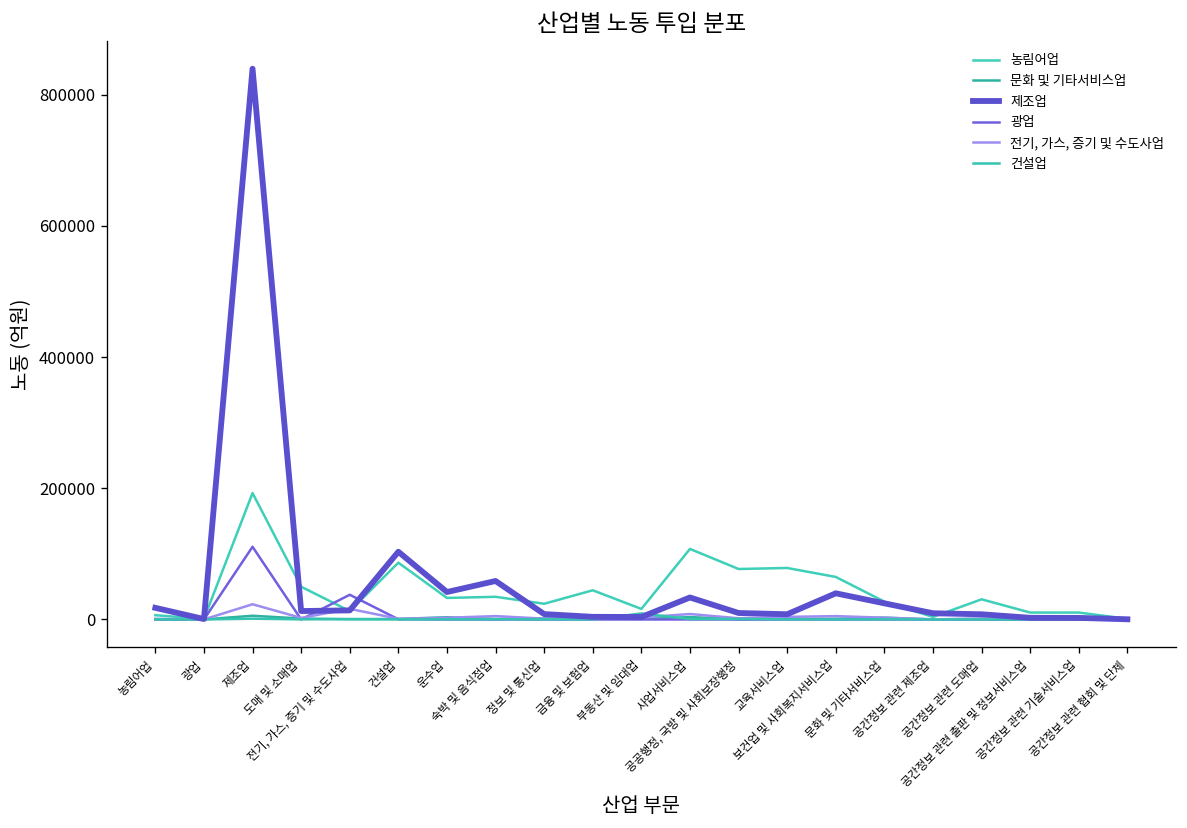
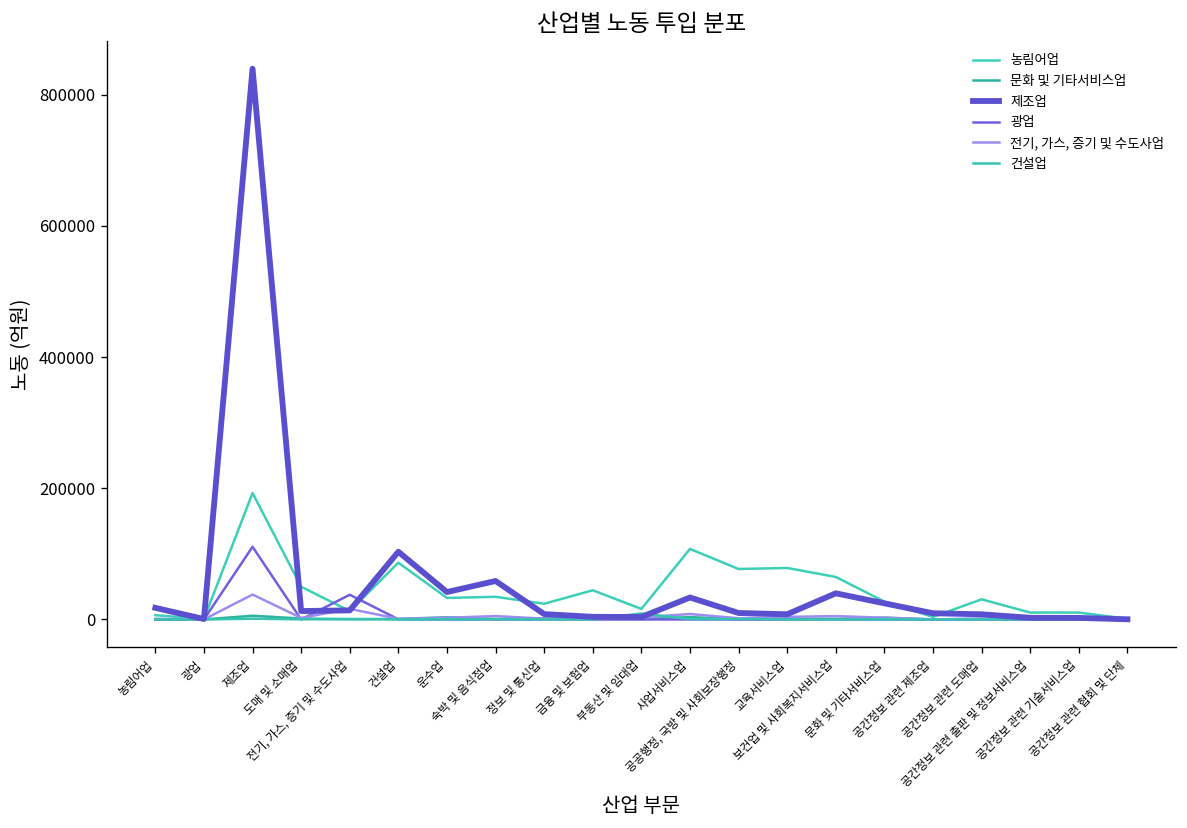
전기, 가스, 증기 및 수도사업, 제조업: 20000 -> 40000
